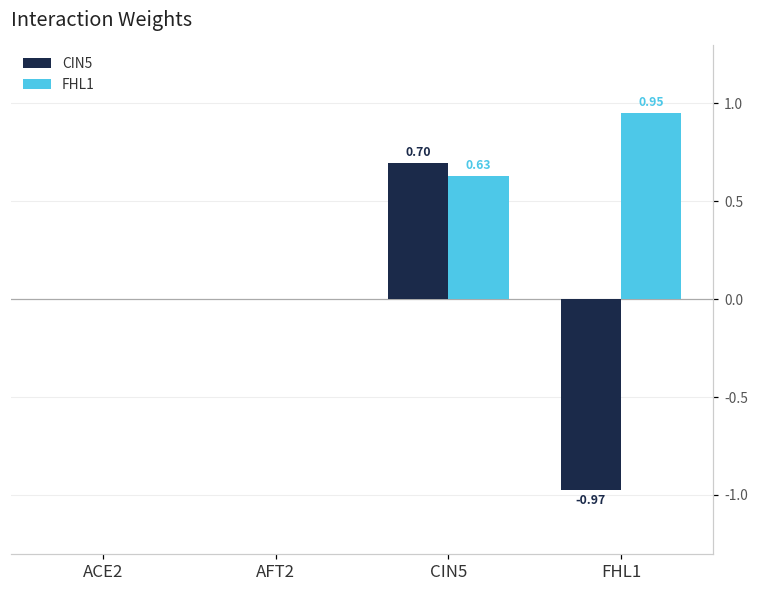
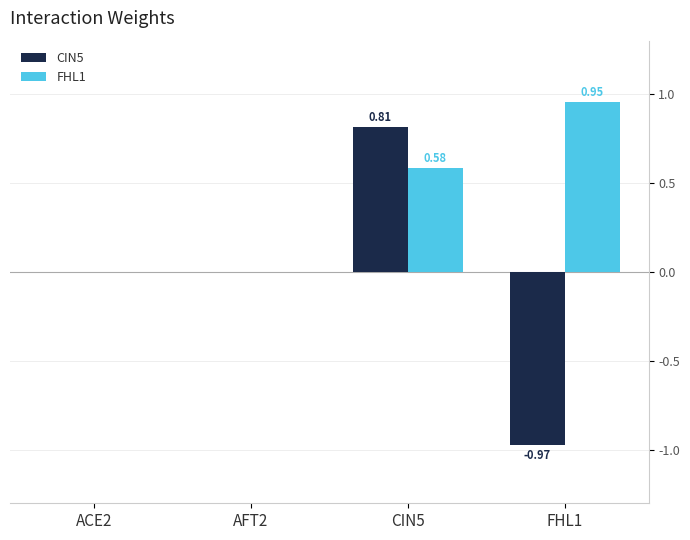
CIN5, CIN5: 0.70 -> 0.81
FHL1, CIN5: 0.63 -> 0.58
